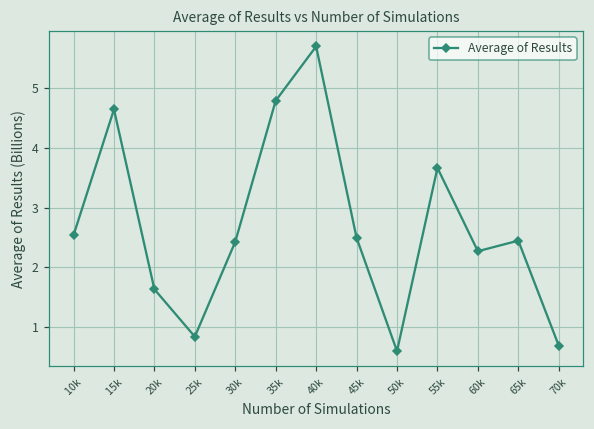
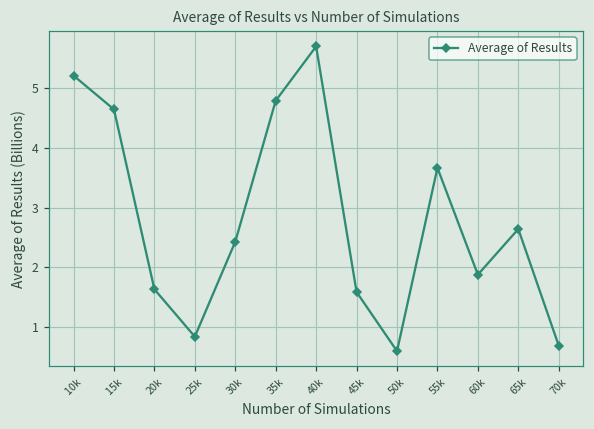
10k: 2.5 -> 5.2
45k: 2.5 -> 1.6
60k: 2.3 -> 1.9
65k: 2.4 -> 2.6
